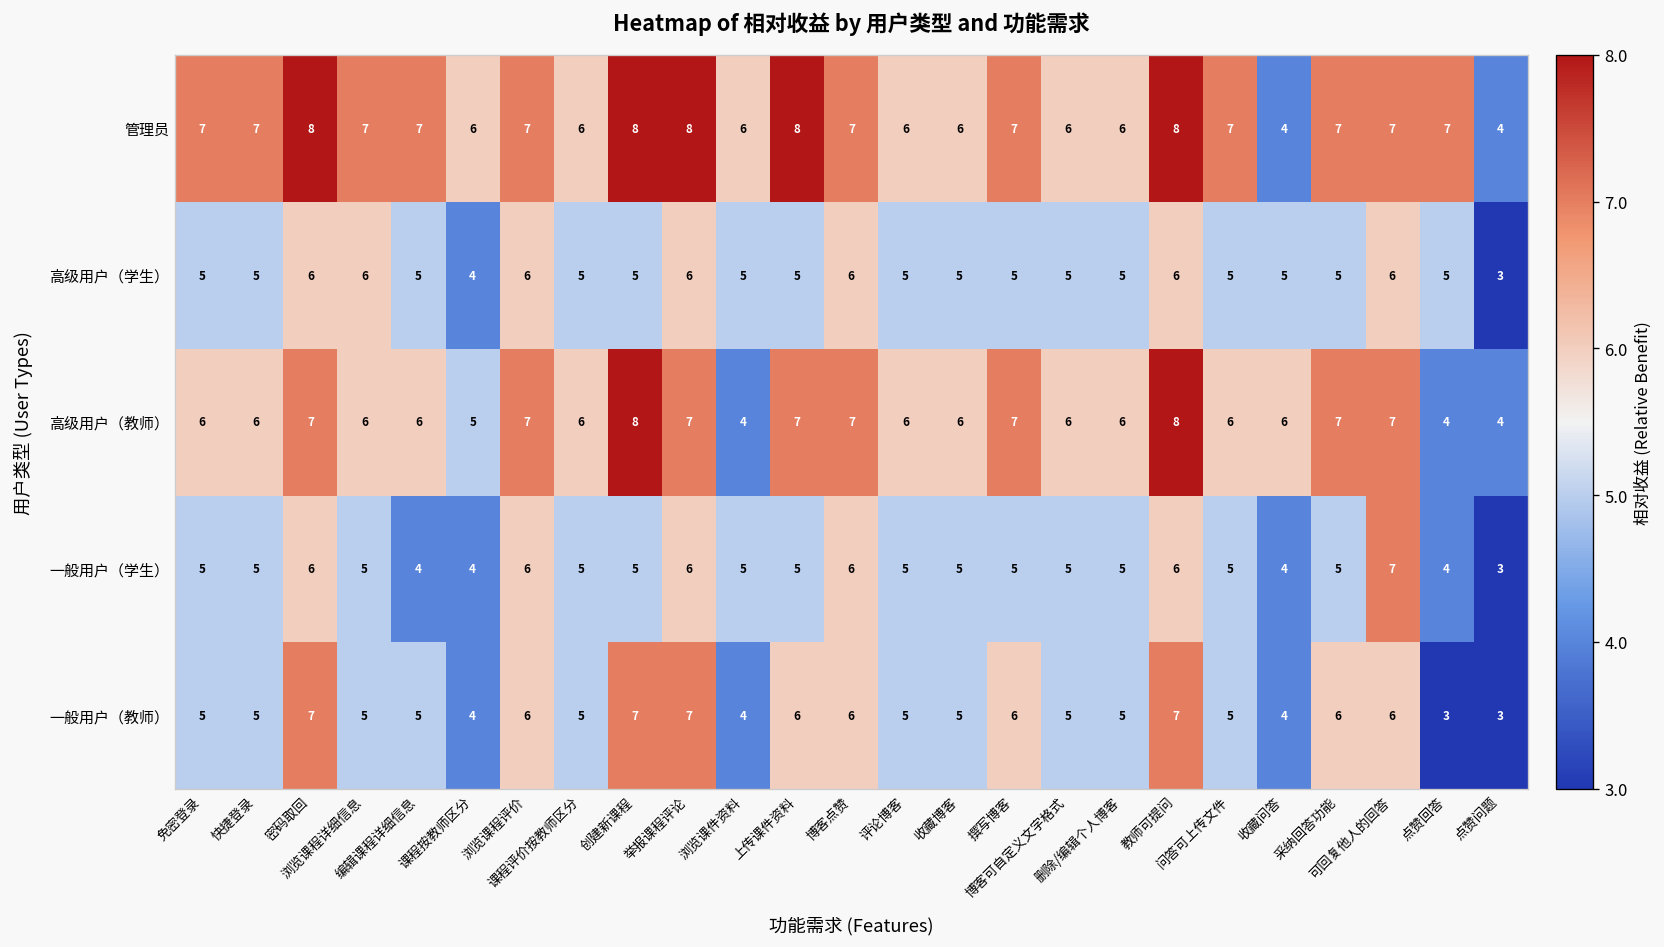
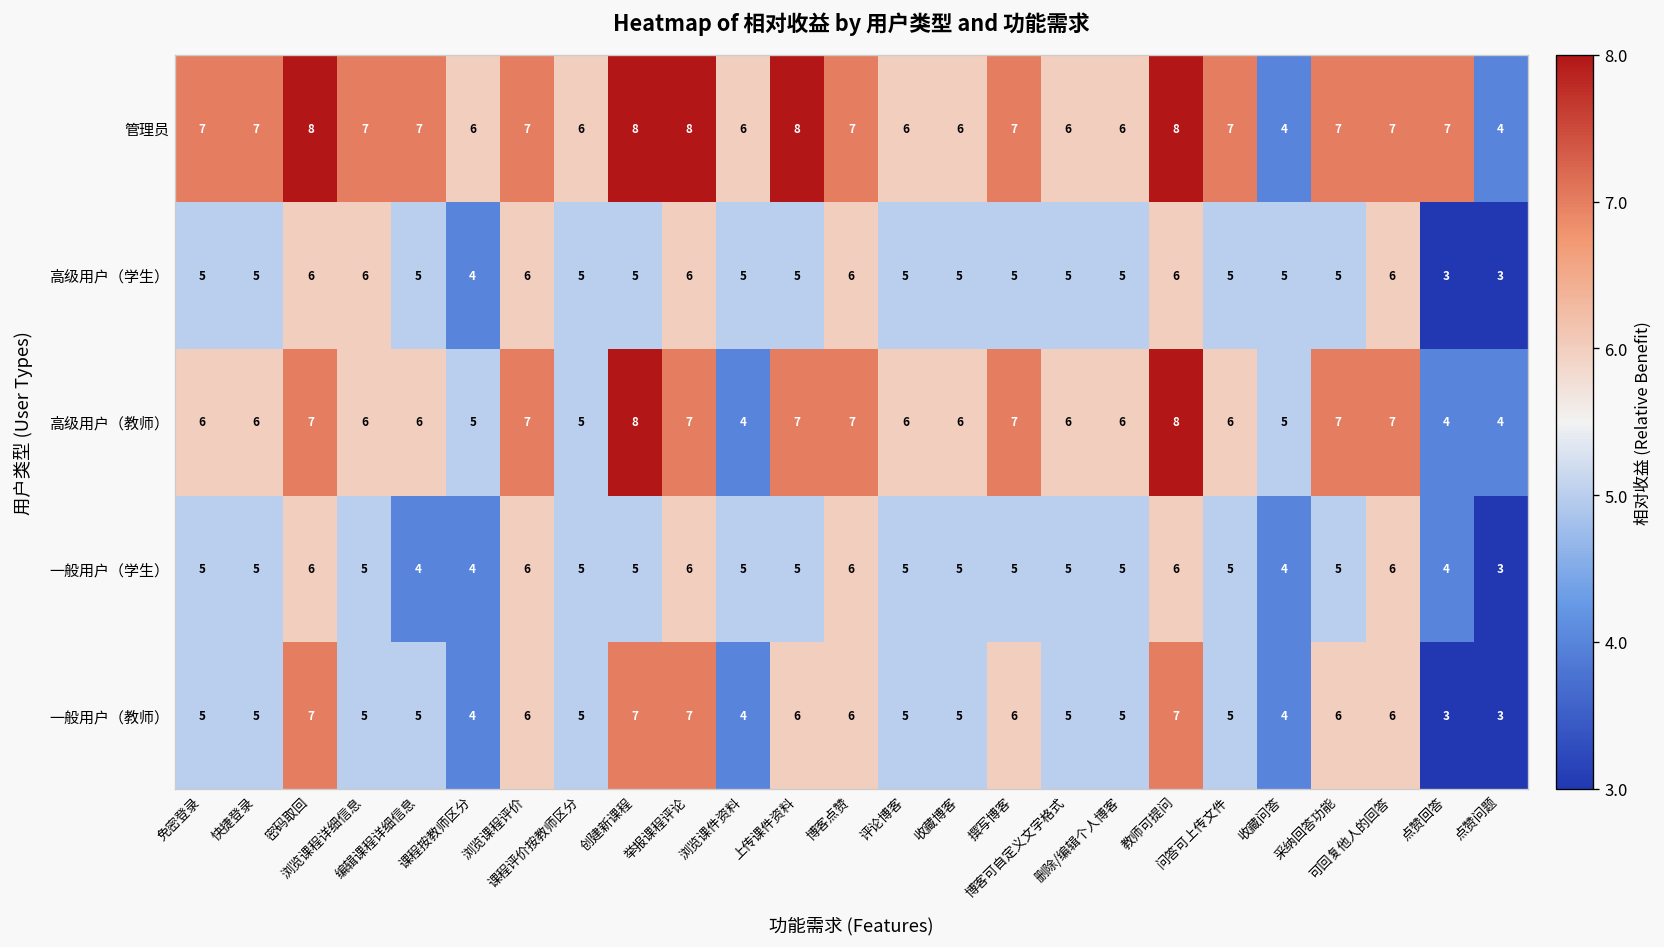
高级用户（学生）, 点赞回答: 5 -> 3
高级用户（教师）, 课程评价按教师区分: 6 -> 5
高级用户（教师）, 收藏问答: 6 -> 5
一般用户（学生）, 可回复他人的回答: 7 -> 6
